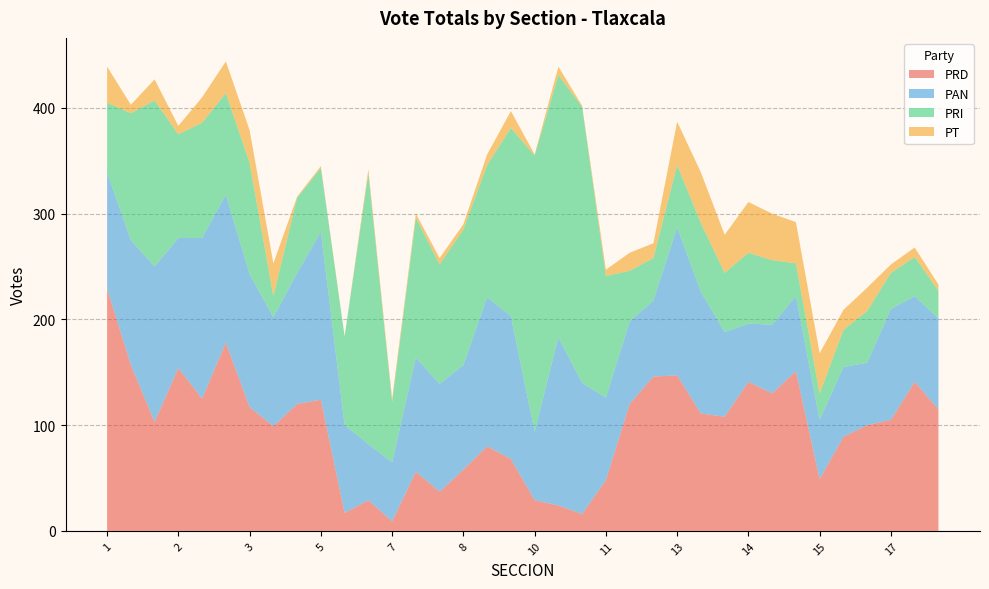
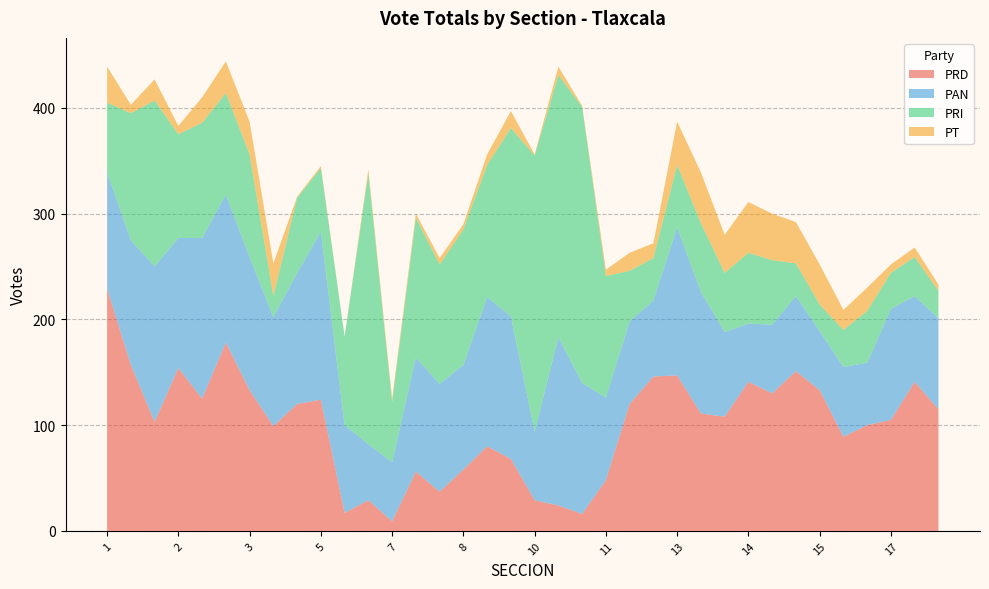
PRD, 3: 117 -> 133
PRI, 3: 105 -> 97
PRD, 15: 49 -> 133
